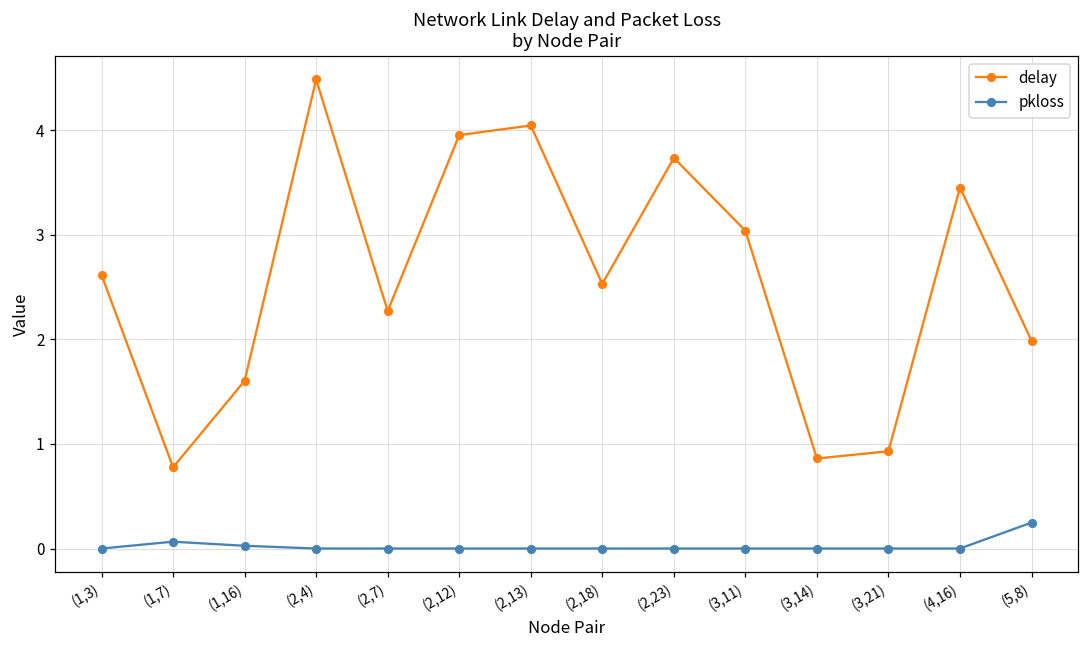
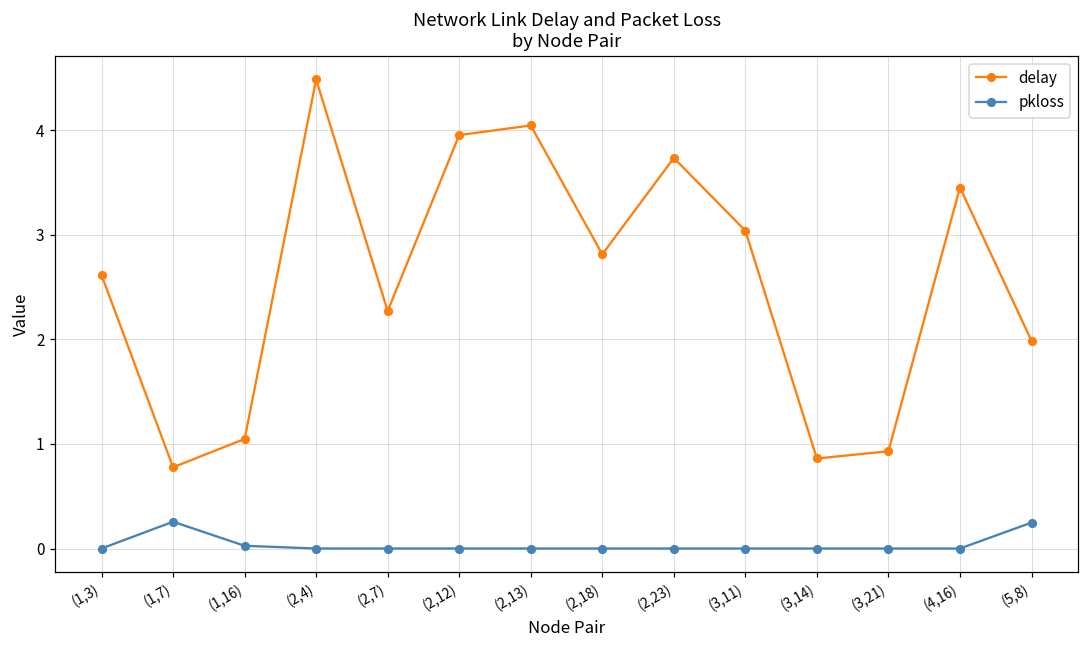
pkloss, (1,7): 0.1 -> 0.3
delay, (1,16): 1.6 -> 1.0
delay, (2,18): 2.5 -> 2.8
